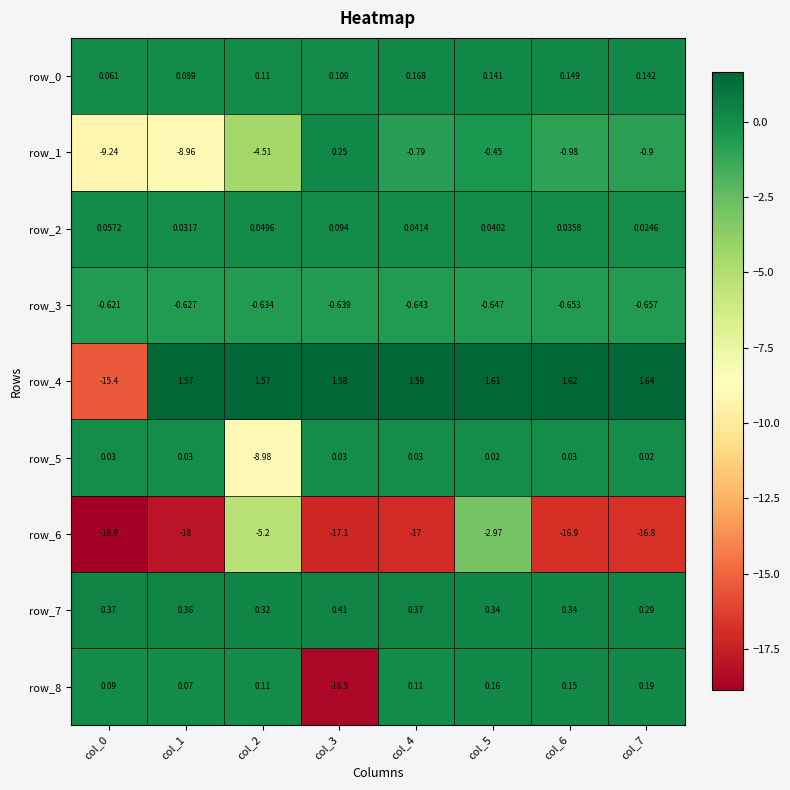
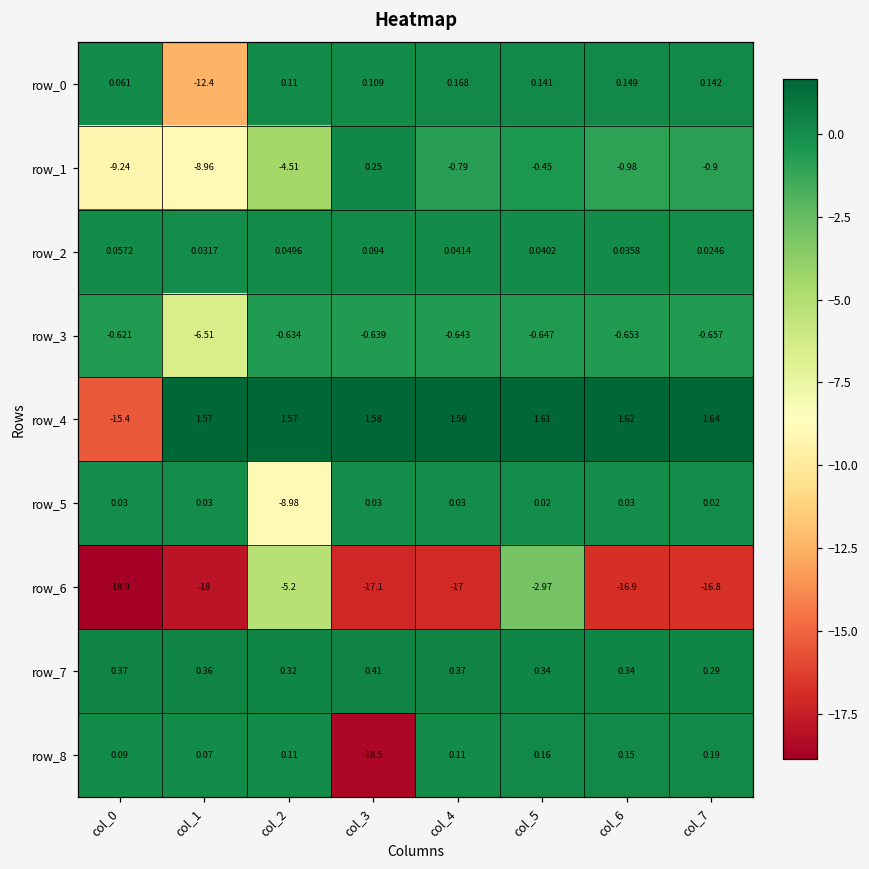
row_0, col_1: 0.089 -> -12.4
row_3, col_1: -0.627 -> -6.51
